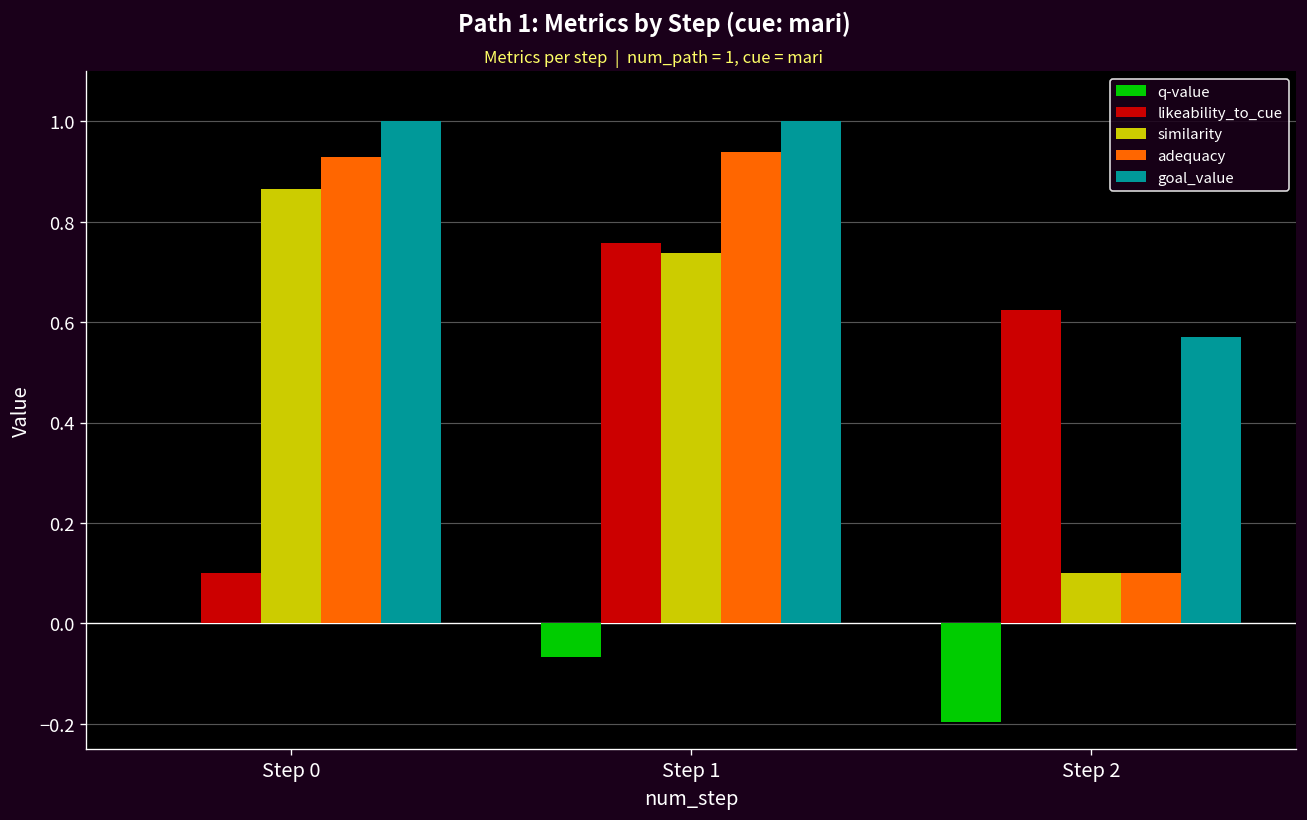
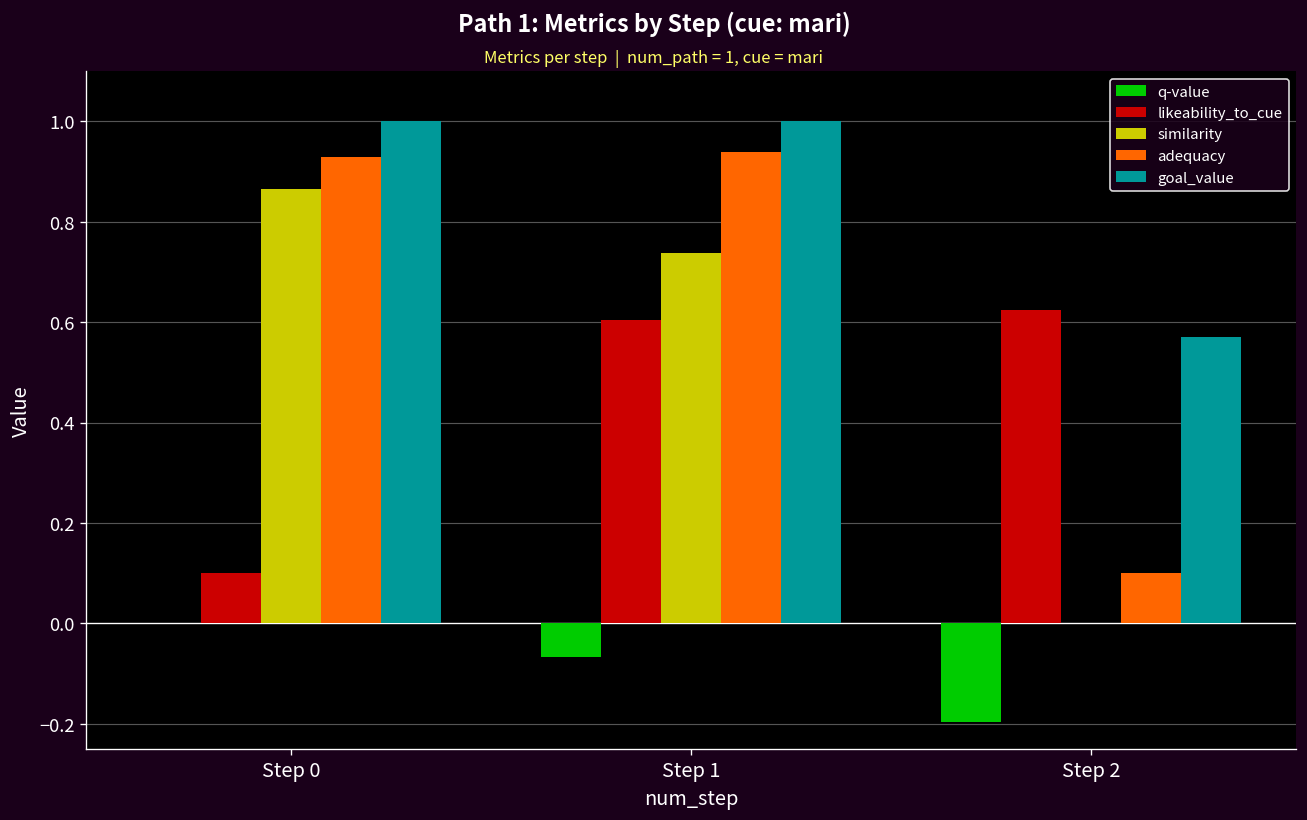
likeability_to_cue, Step 1: 0.76 -> 0.60
similarity, Step 2: 0.1 -> 0.0
